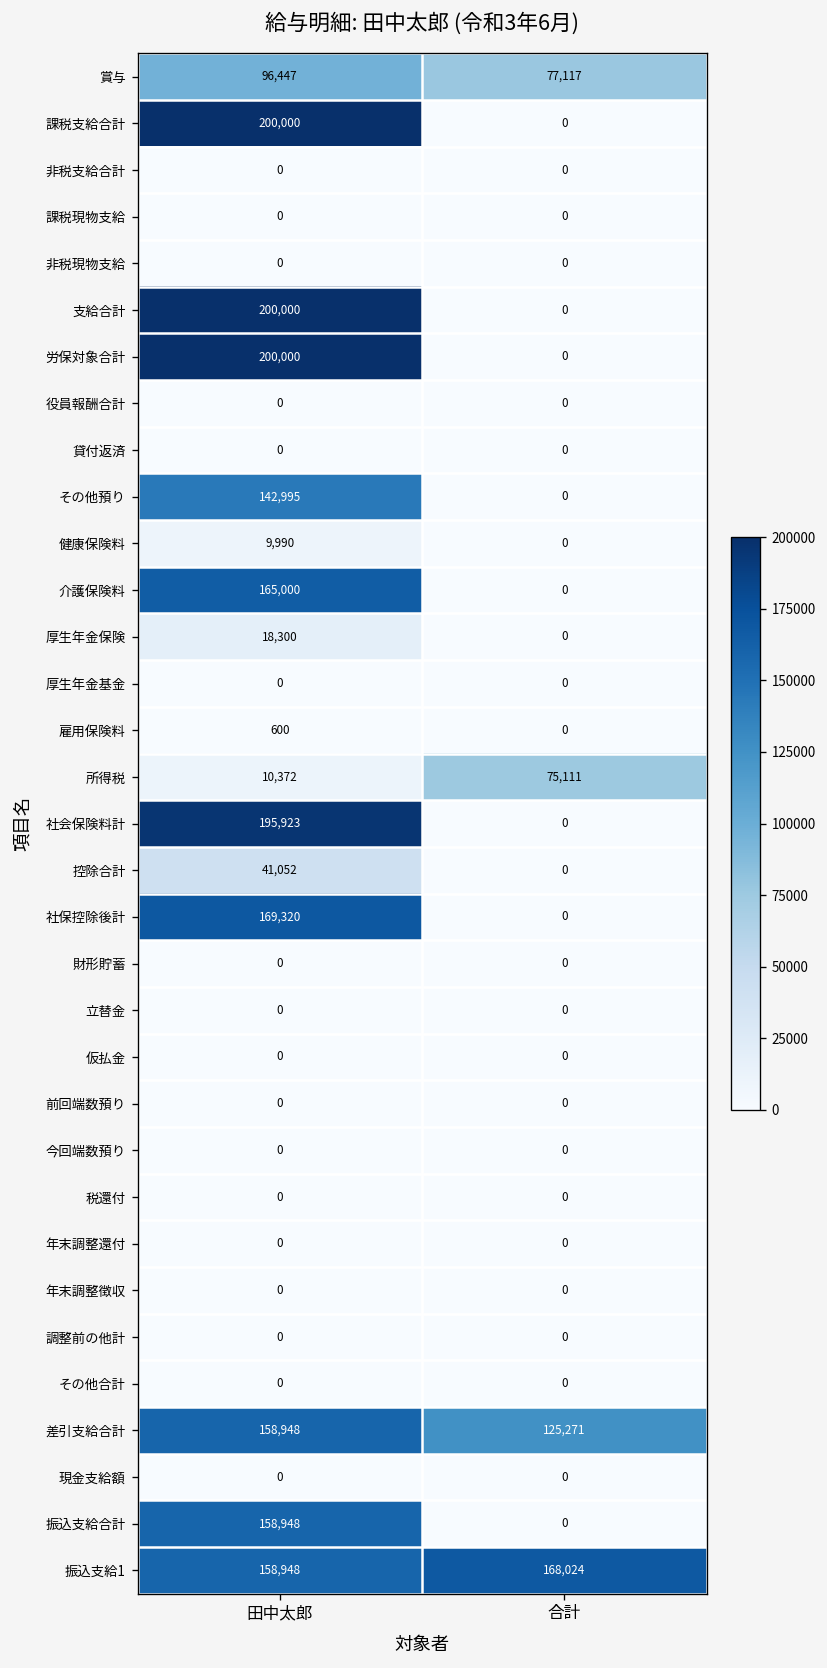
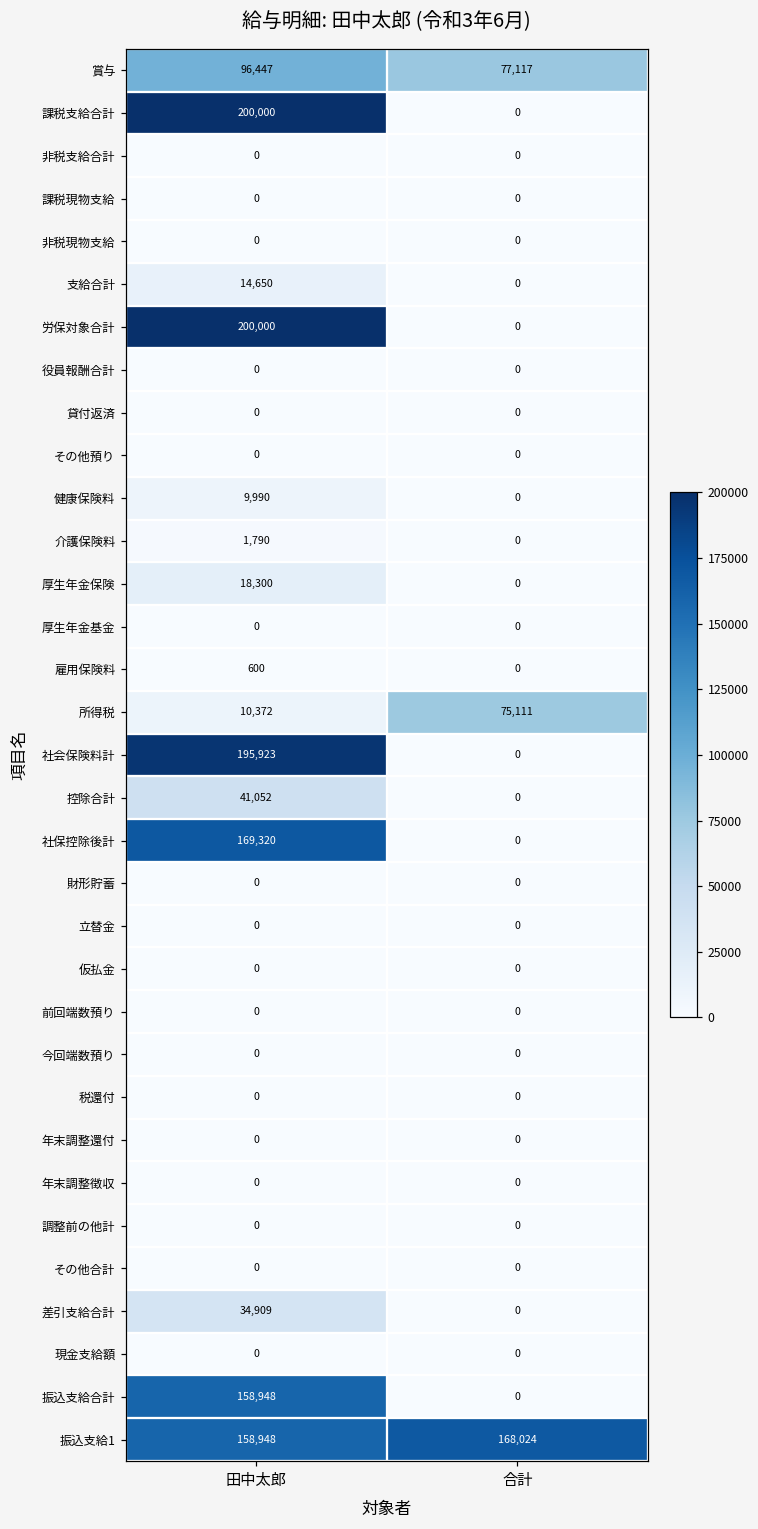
支給合計, 田中太郎: 200,000 -> 14,650
その他預り, 田中太郎: 142,995 -> 0
介護保険料, 田中太郎: 165,000 -> 1,790
差引支給合計, 田中太郎: 158,948 -> 34,909
差引支給合計, 合計: 125,271 -> 0
